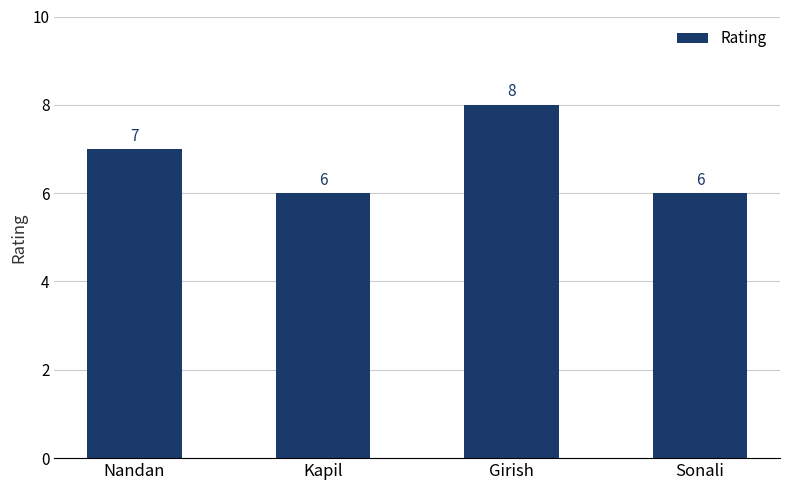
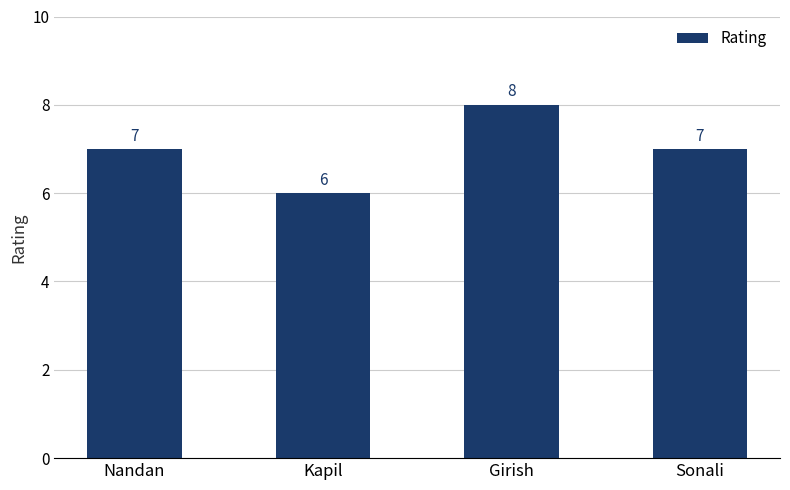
Sonali: 6 -> 7
